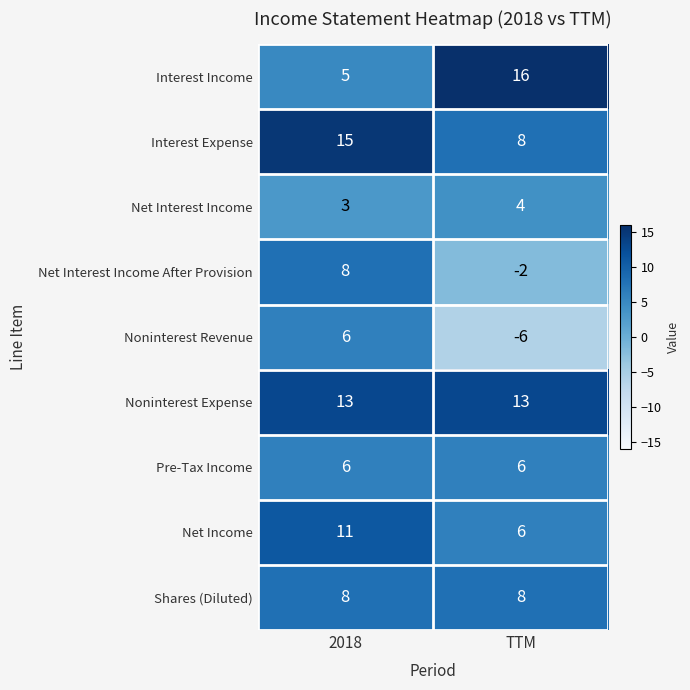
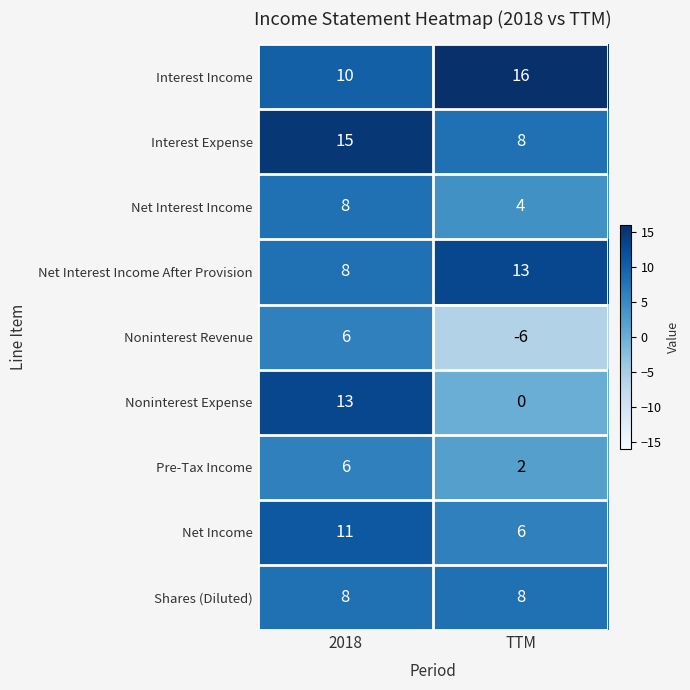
Interest Income, 2018: 5 -> 10
Net Interest Income, 2018: 3 -> 8
Net Interest Income After Provision, TTM: -2 -> 13
Noninterest Expense, TTM: 13 -> 0
Pre-Tax Income, TTM: 6 -> 2
